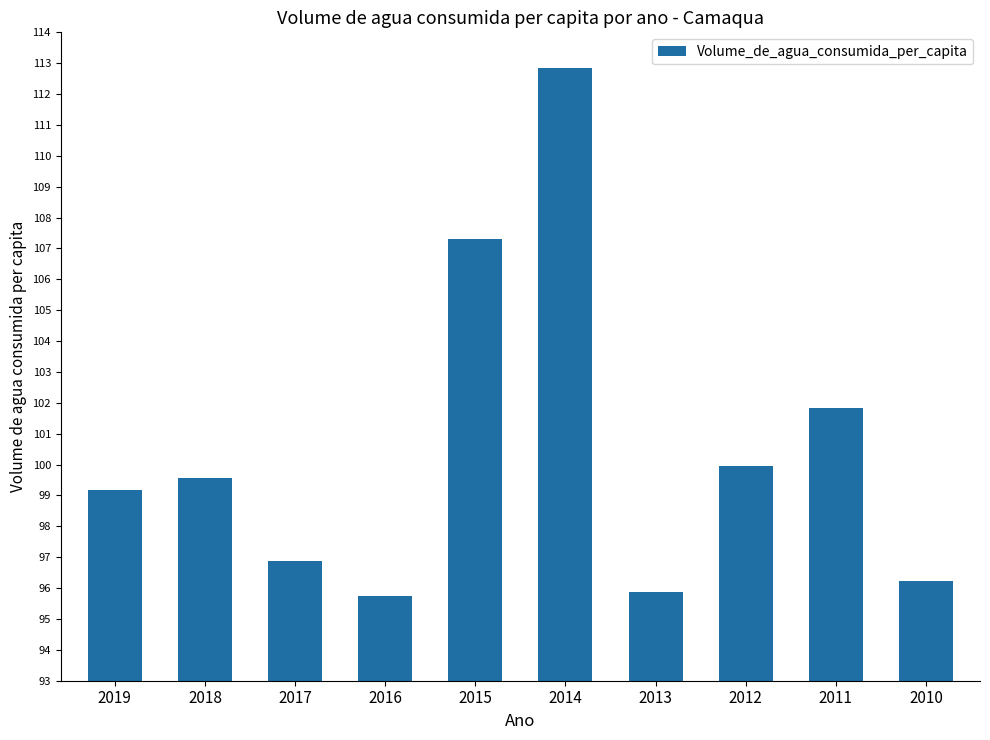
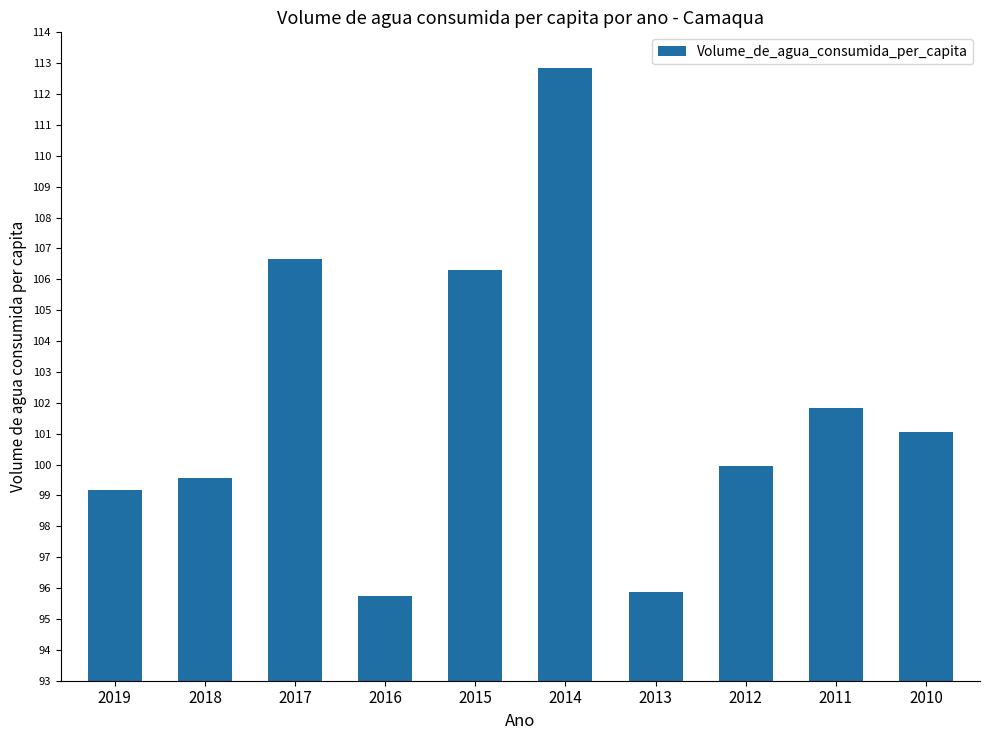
2017: 96.9 -> 106.7
2015: 107.3 -> 106.3
2010: 96.2 -> 101.1
